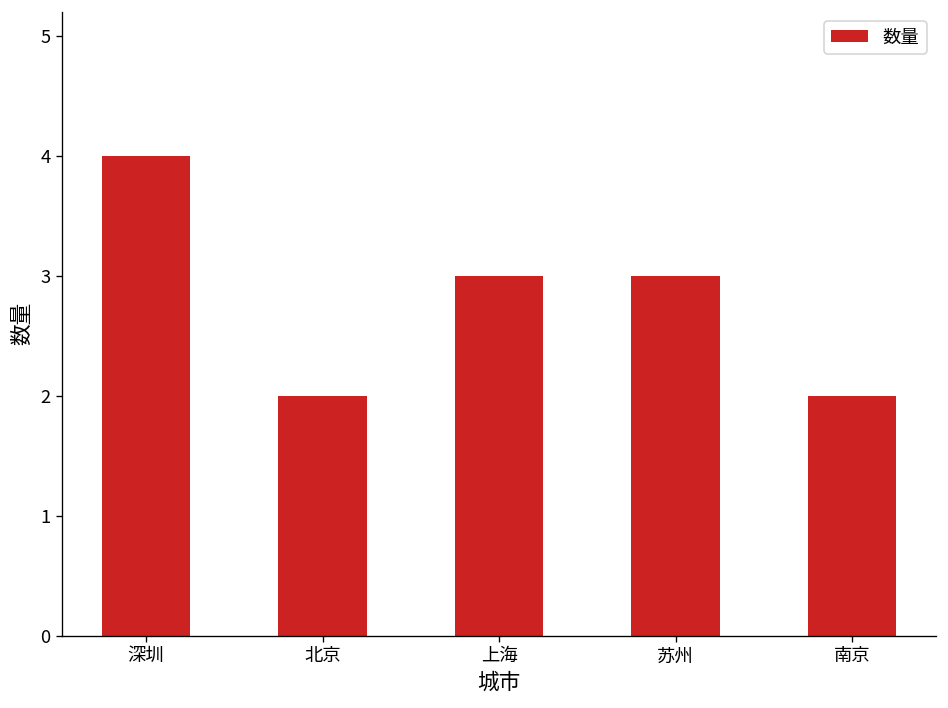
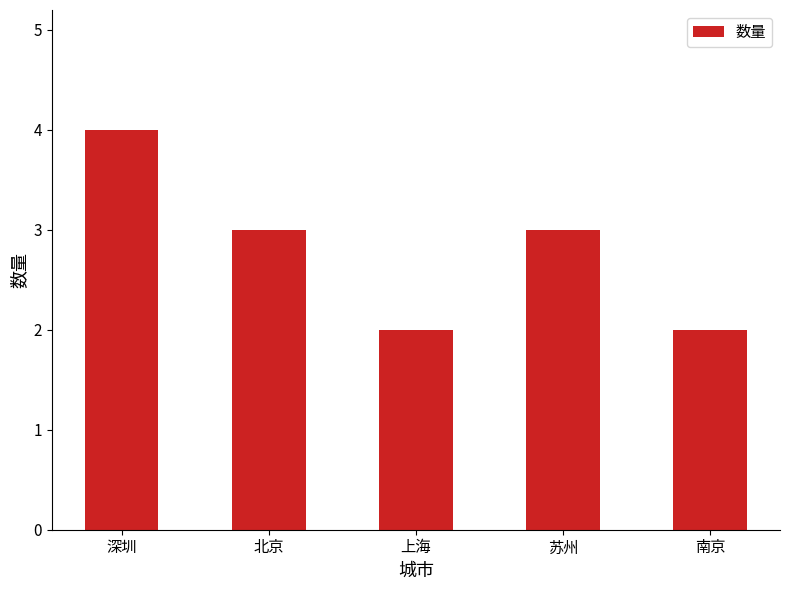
北京: 2 -> 3
上海: 3 -> 2
